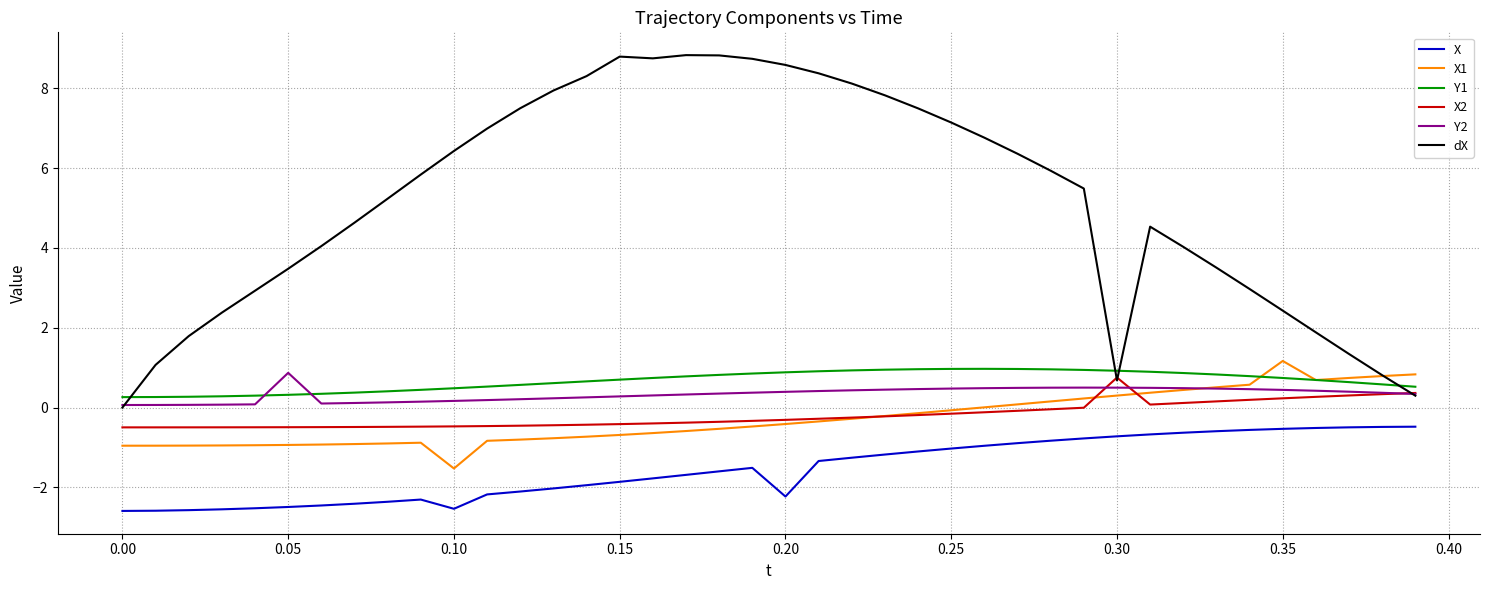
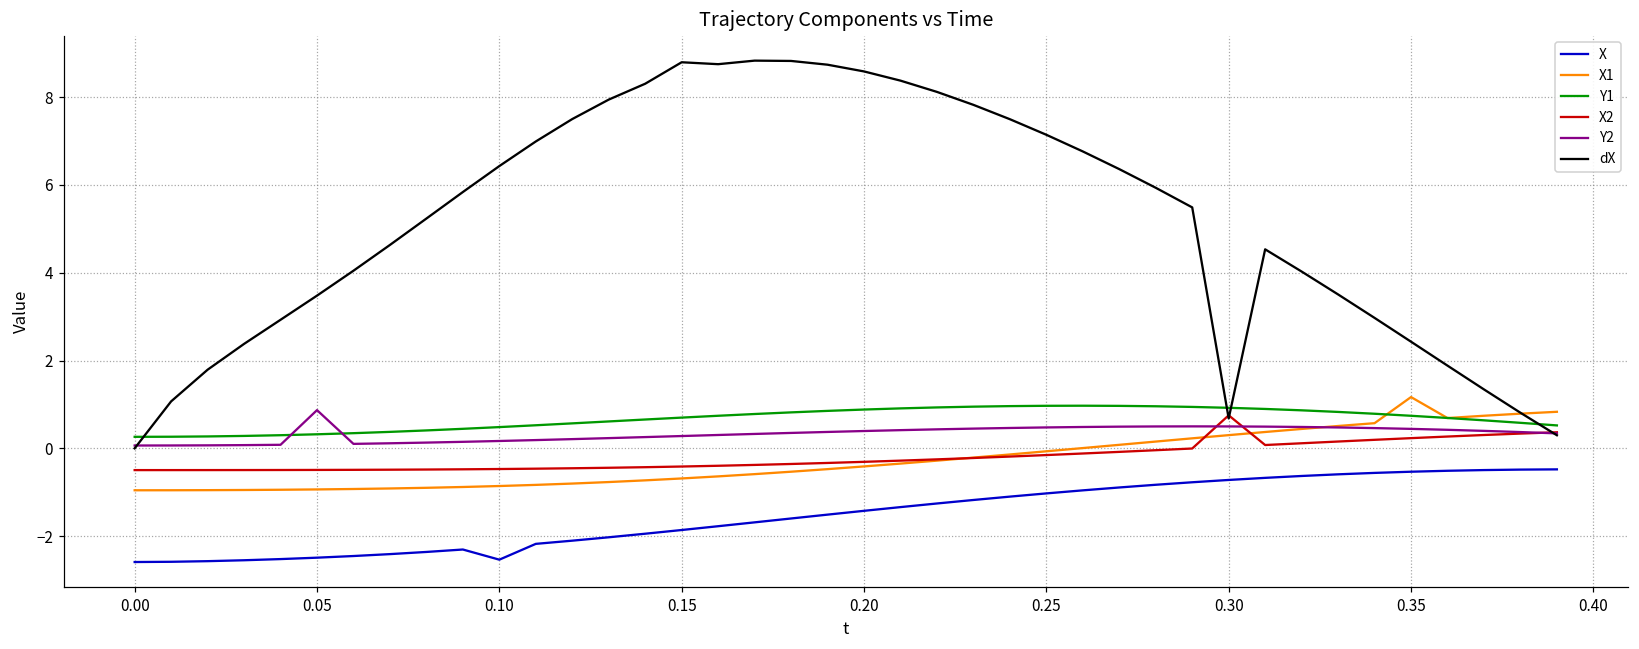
X1, 0.10: -1.5 -> -0.9
X, 0.20: -2.2 -> -1.4
